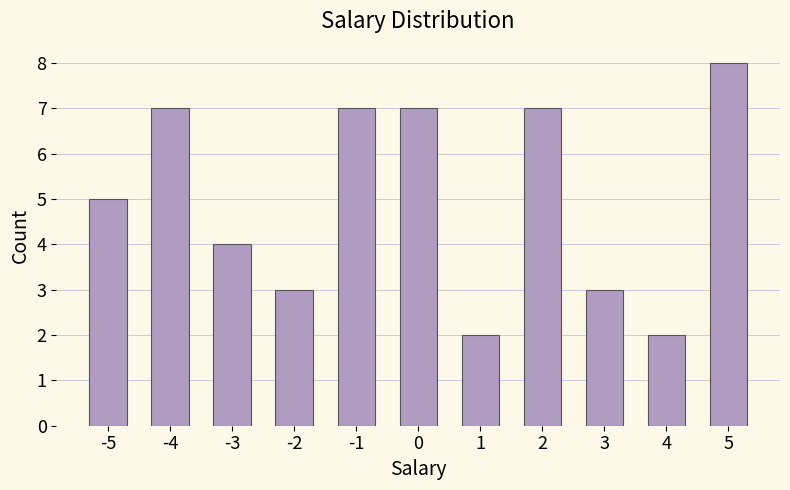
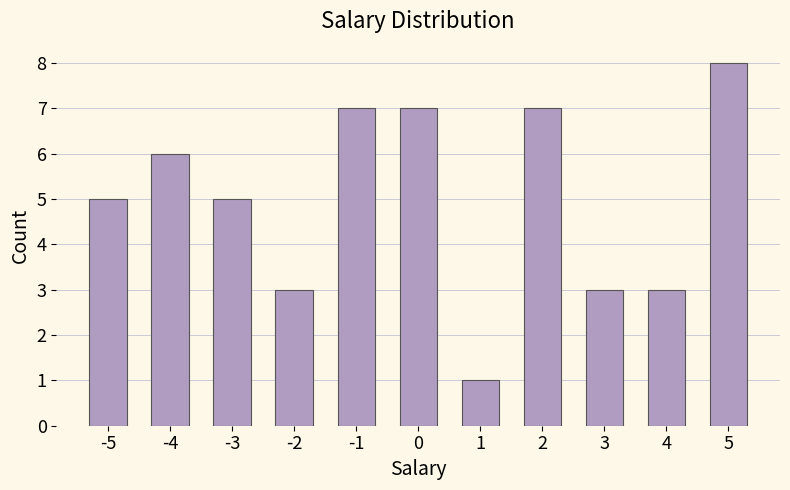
-4: 7 -> 6
-3: 4 -> 5
1: 2 -> 1
4: 2 -> 3
